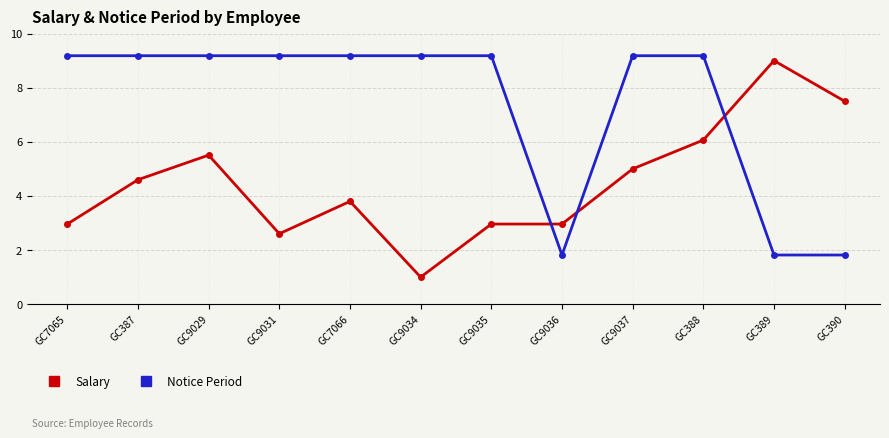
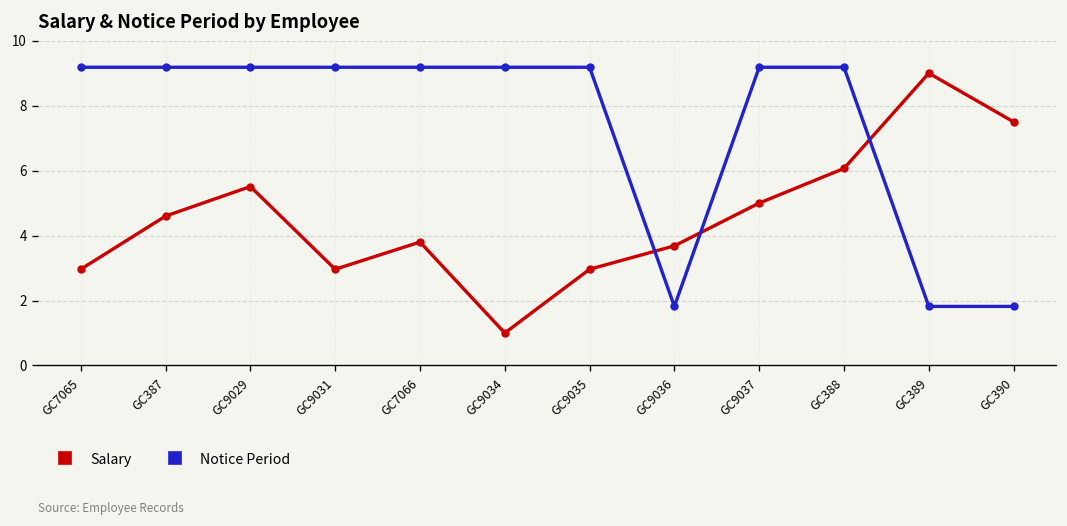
Salary, GC9031: 2.6 -> 3.0
Salary, GC9036: 3.0 -> 3.7
